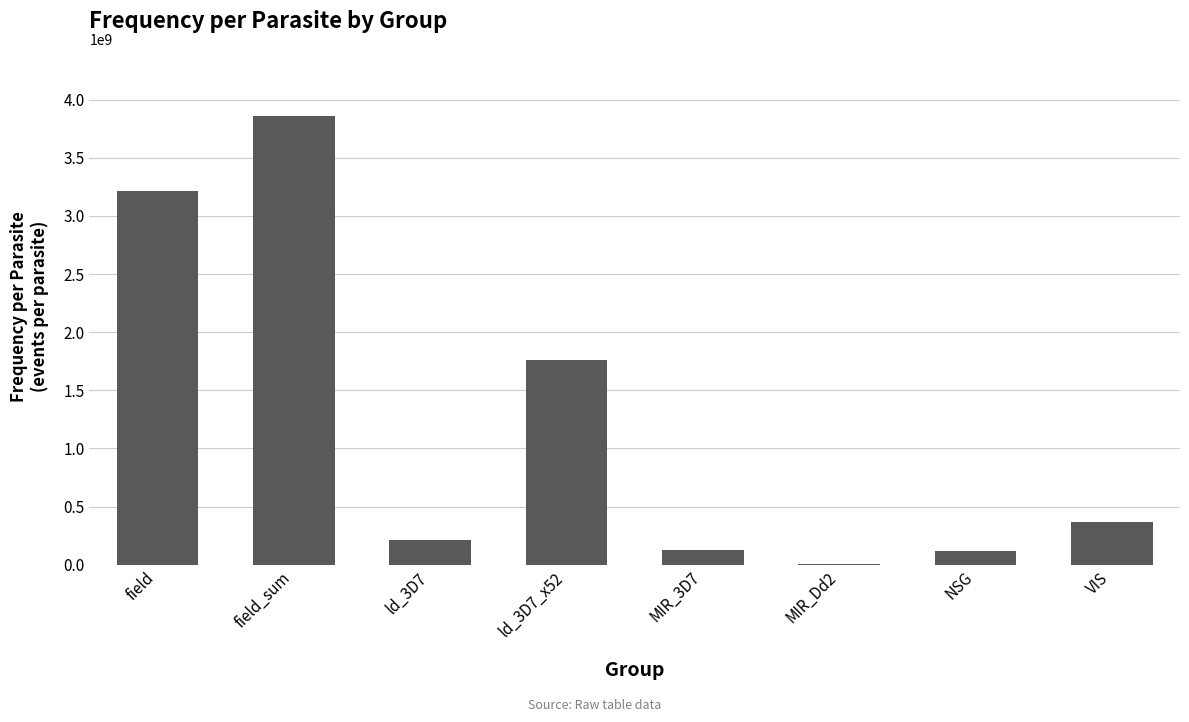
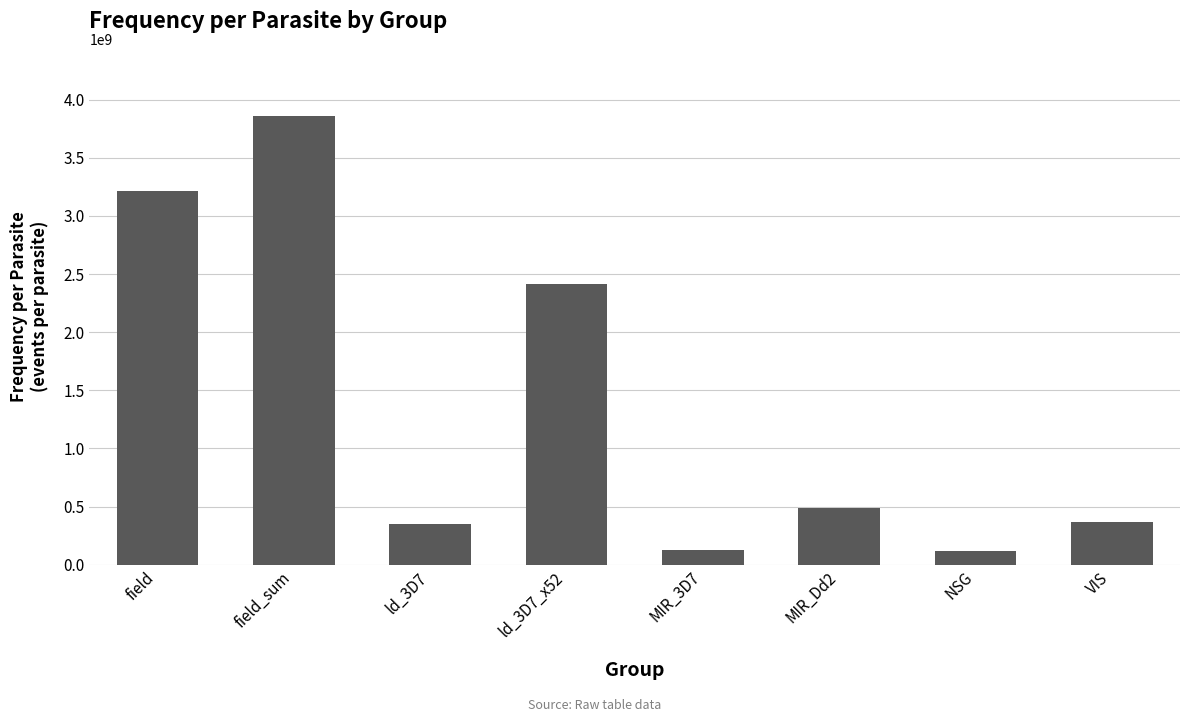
ld_3D7: 210000000 -> 350000000
ld_3D7_x52: 1760000000 -> 2420000000
MIR_Dd2: 10000000 -> 490000000
